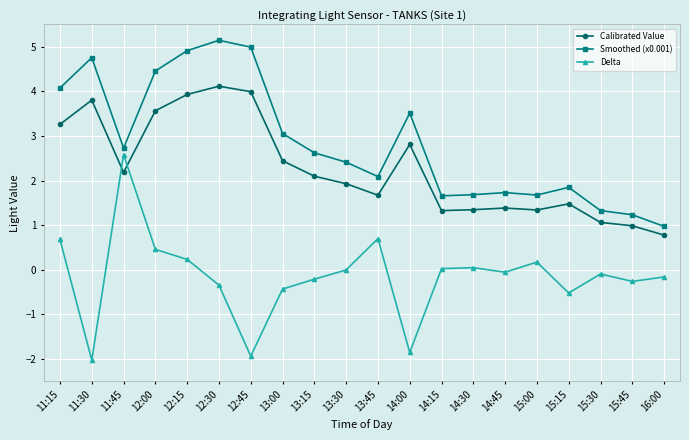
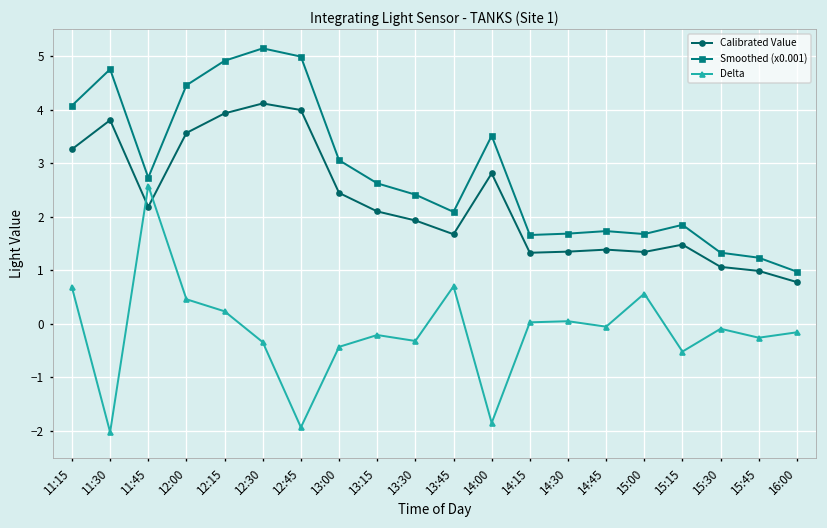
Delta, 13:30: 0.0 -> -0.3
Delta, 15:00: 0.2 -> 0.6
